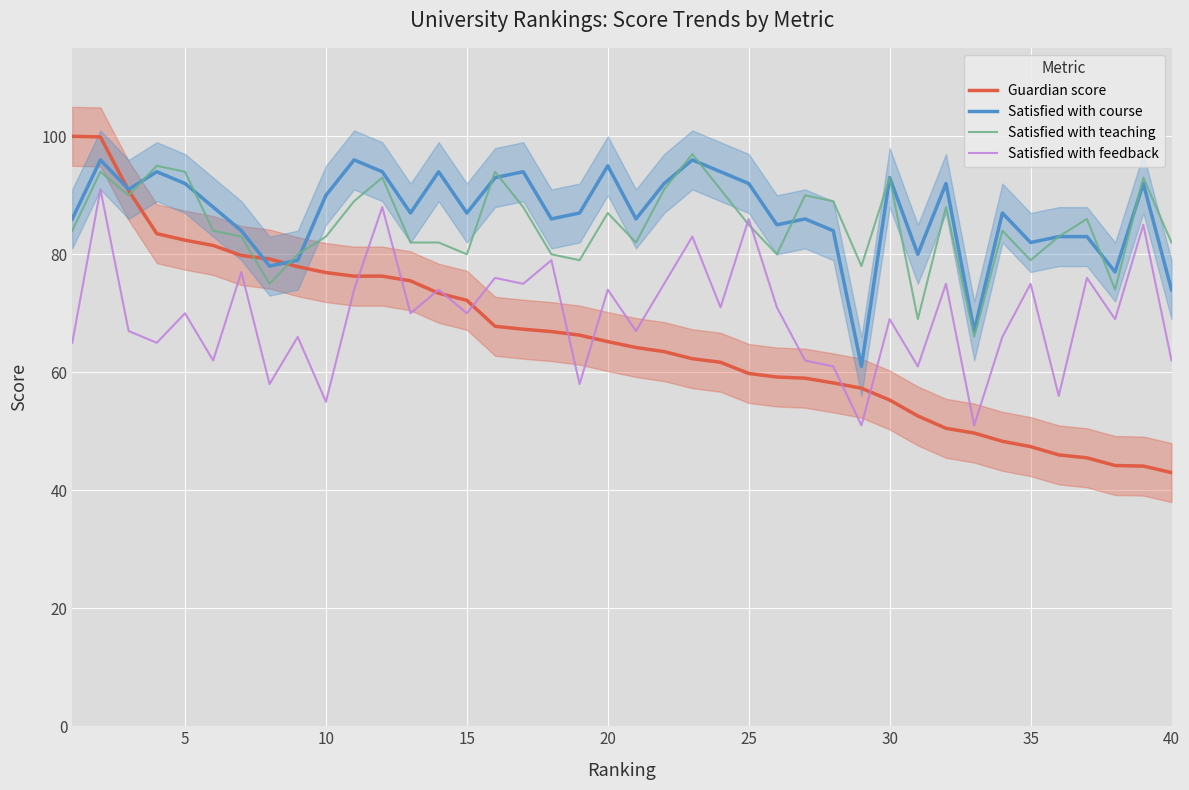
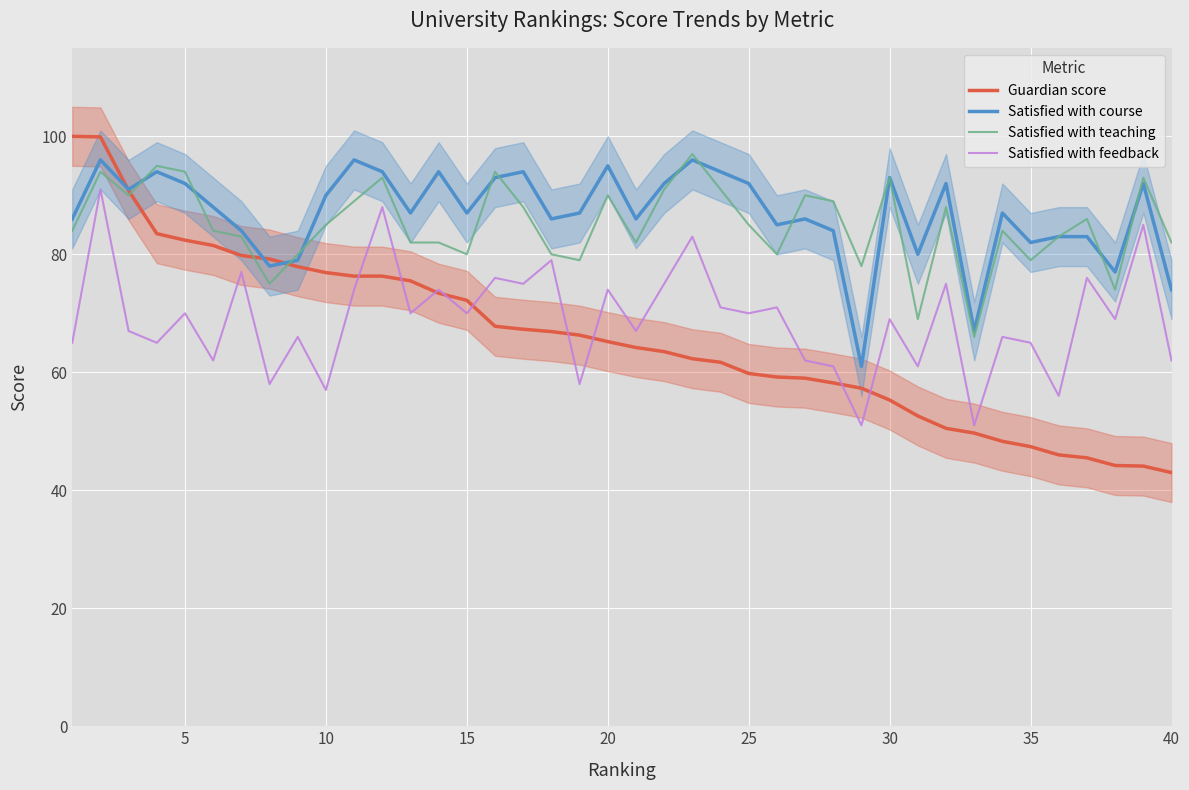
Satisfied with teaching, 10: 83 -> 85
Satisfied with feedback, 10: 55 -> 57
Satisfied with teaching, 20: 87 -> 90
Satisfied with feedback, 25: 86 -> 70
Satisfied with feedback, 35: 75 -> 65
